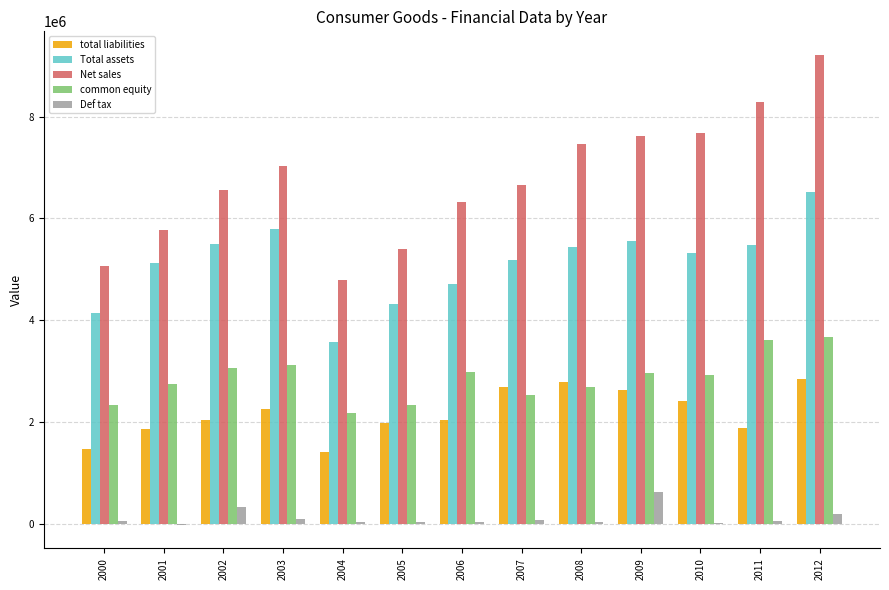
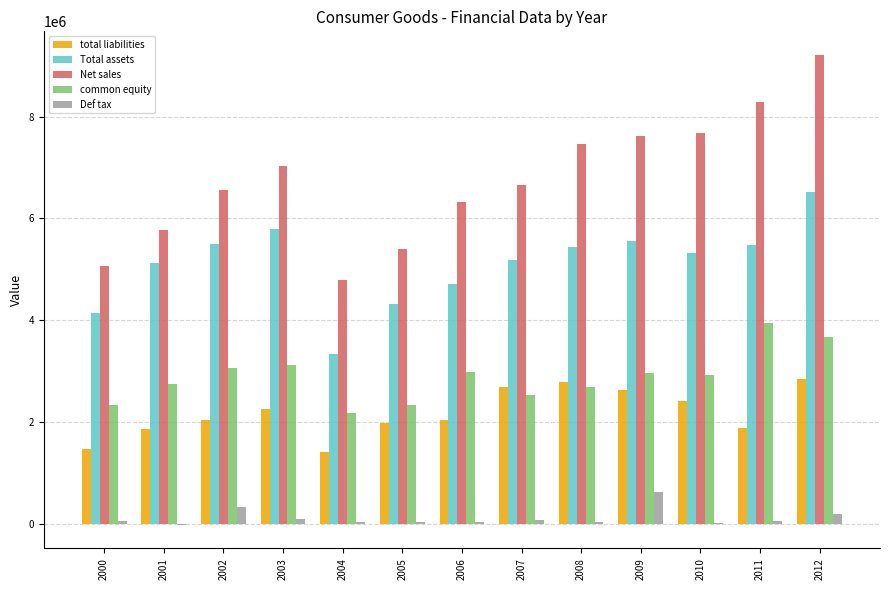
Total assets, 2004: 3600000 -> 3300000
common equity, 2011: 3600000 -> 3900000
